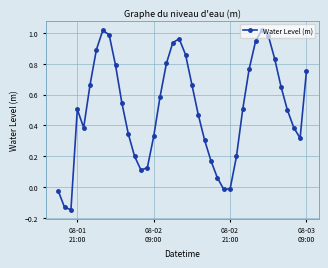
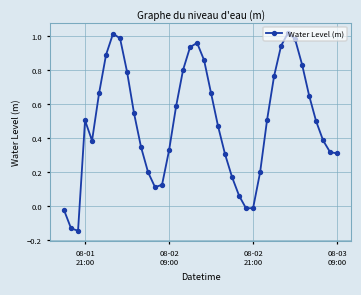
08-03 09:00: 0.75 -> 0.31
